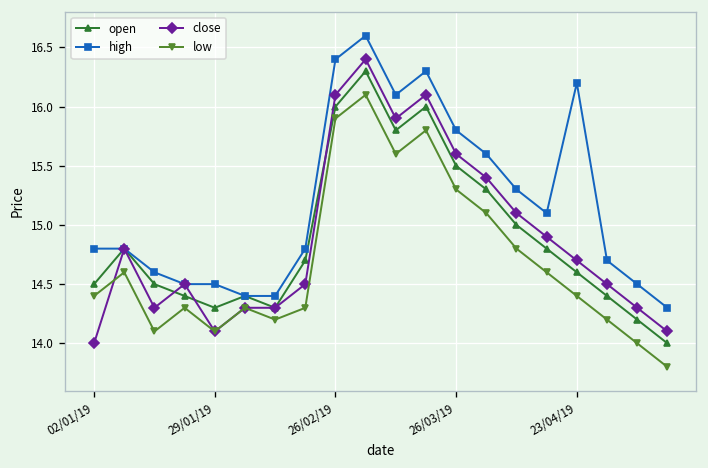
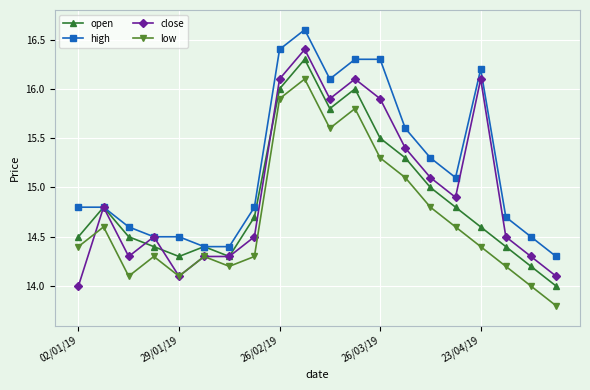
high, 26/03/19: 15.8 -> 16.3
close, 26/03/19: 15.6 -> 15.9
close, 23/04/19: 14.7 -> 16.1
